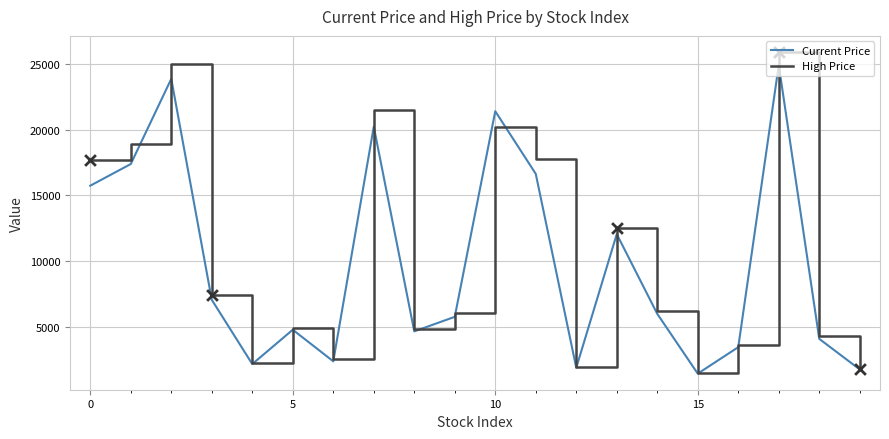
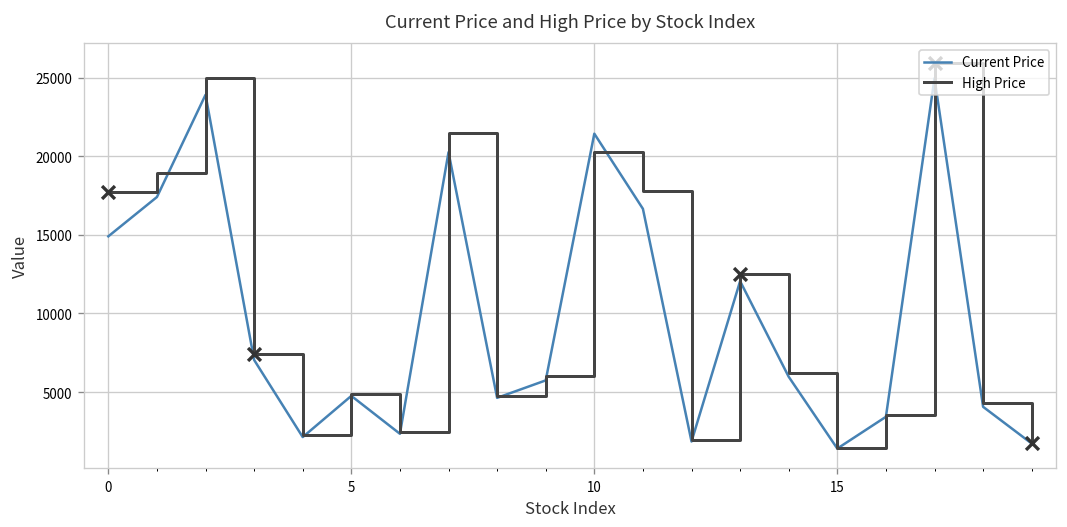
Current Price, 0: 15700 -> 14900
